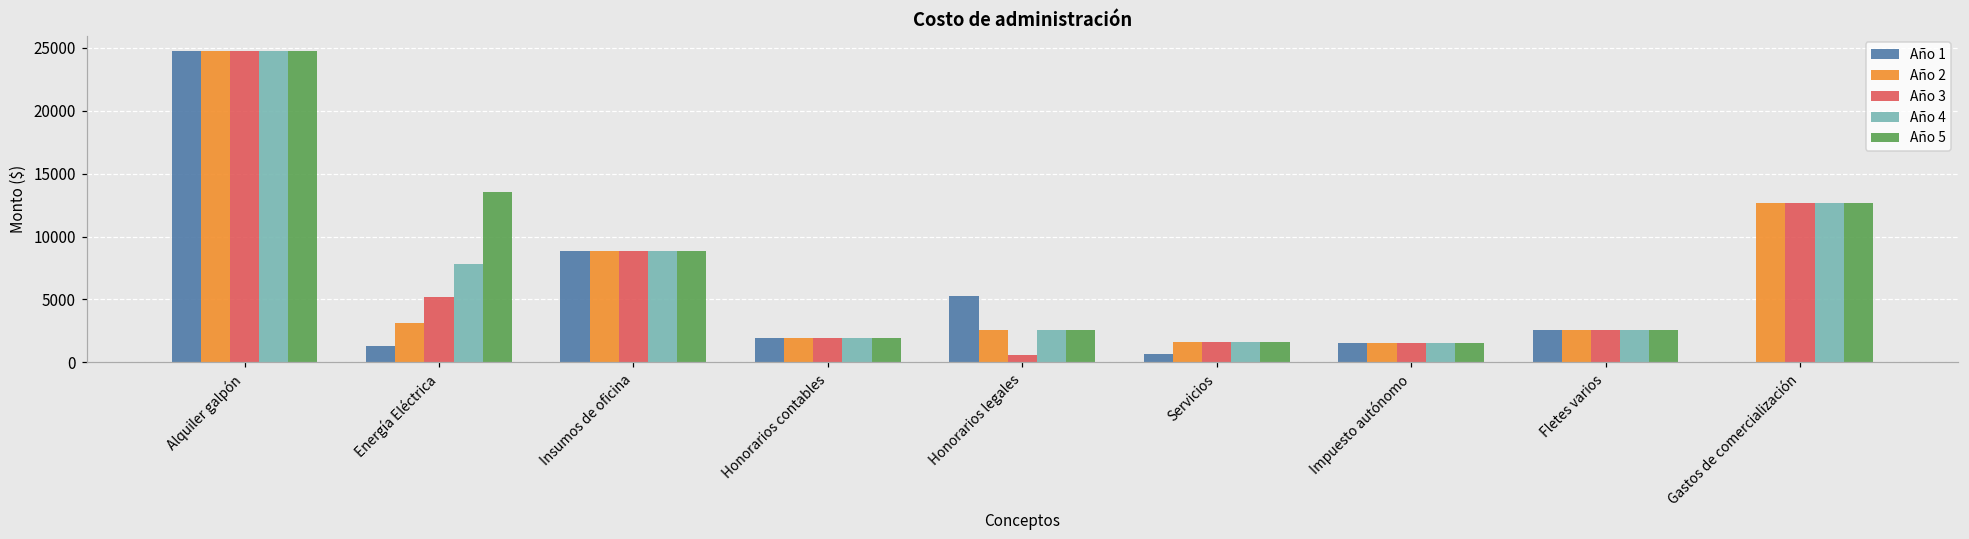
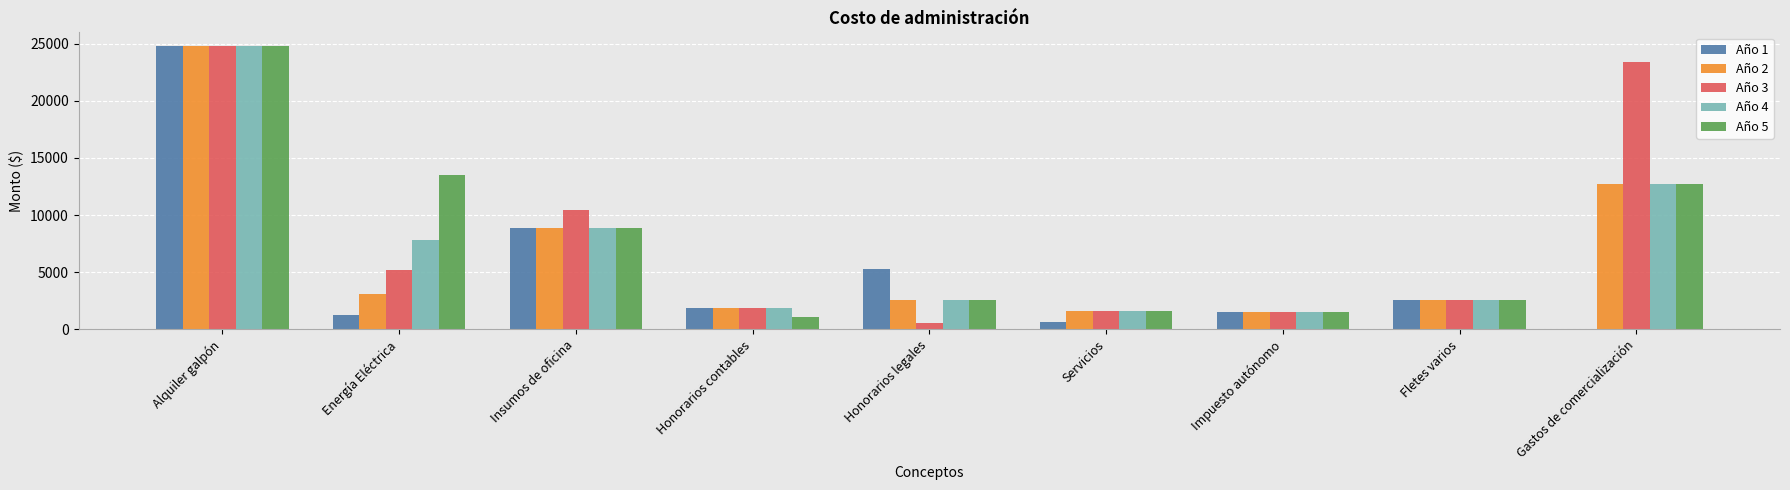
Año 3, Insumos de oficina: 8900 -> 10400
Año 5, Honorarios contables: 1900 -> 1100
Año 3, Gastos de comercialización: 12700 -> 23400
